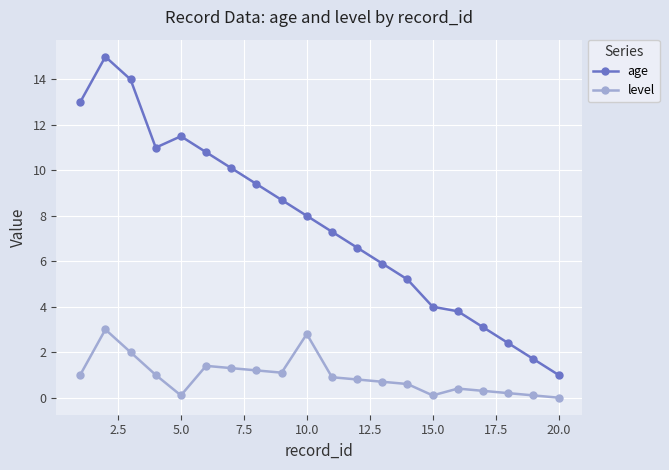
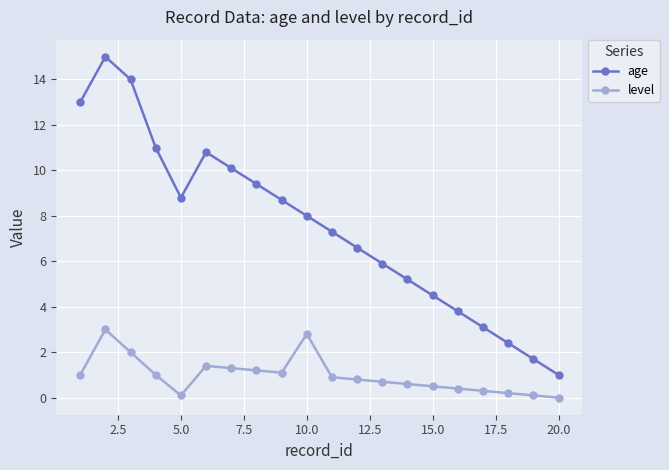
age, 5.0: 11.5 -> 8.8
age, 15.0: 4.0 -> 4.5
level, 15.0: 0.1 -> 0.5
